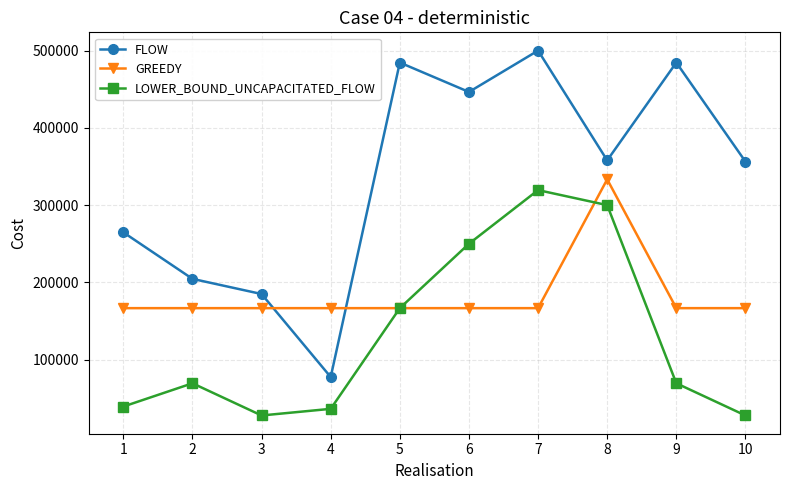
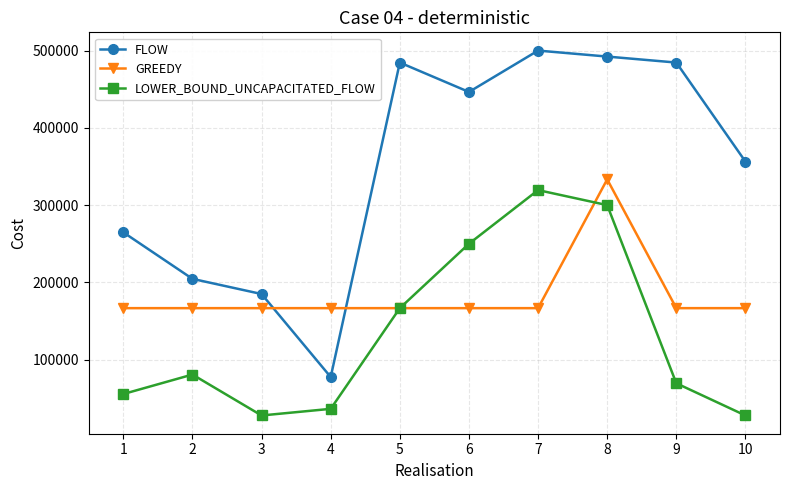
LOWER_BOUND_UNCAPACITATED_FLOW, 1: 40000 -> 60000
LOWER_BOUND_UNCAPACITATED_FLOW, 2: 70000 -> 80000
FLOW, 8: 360000 -> 490000
